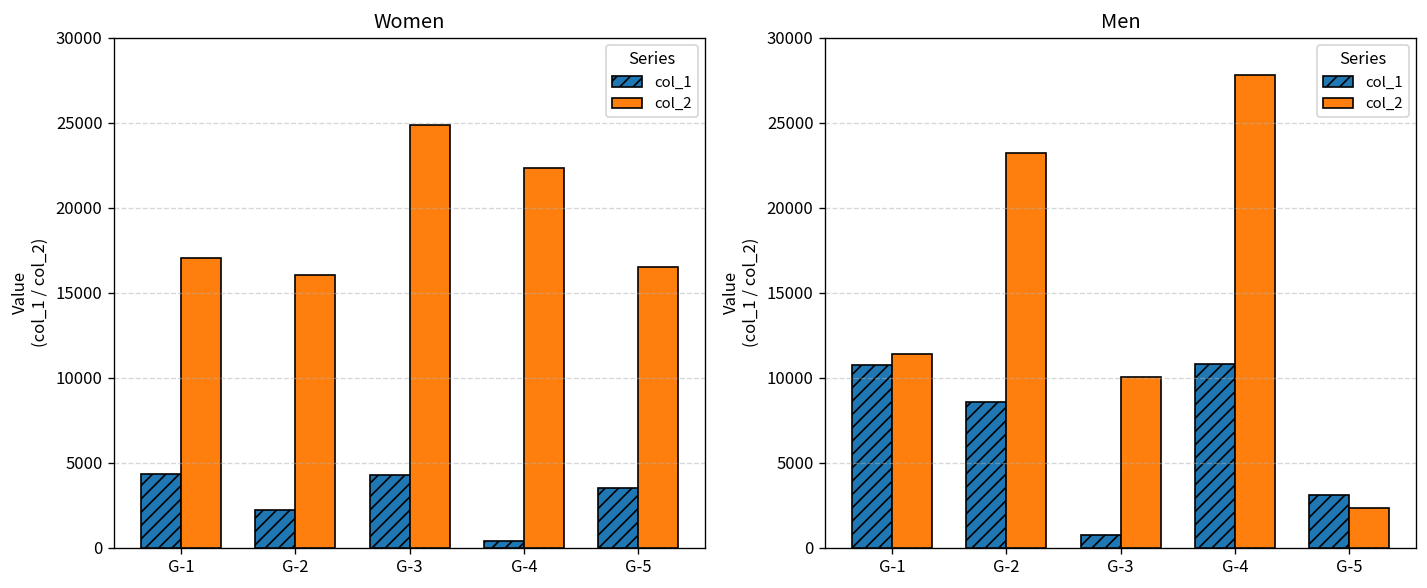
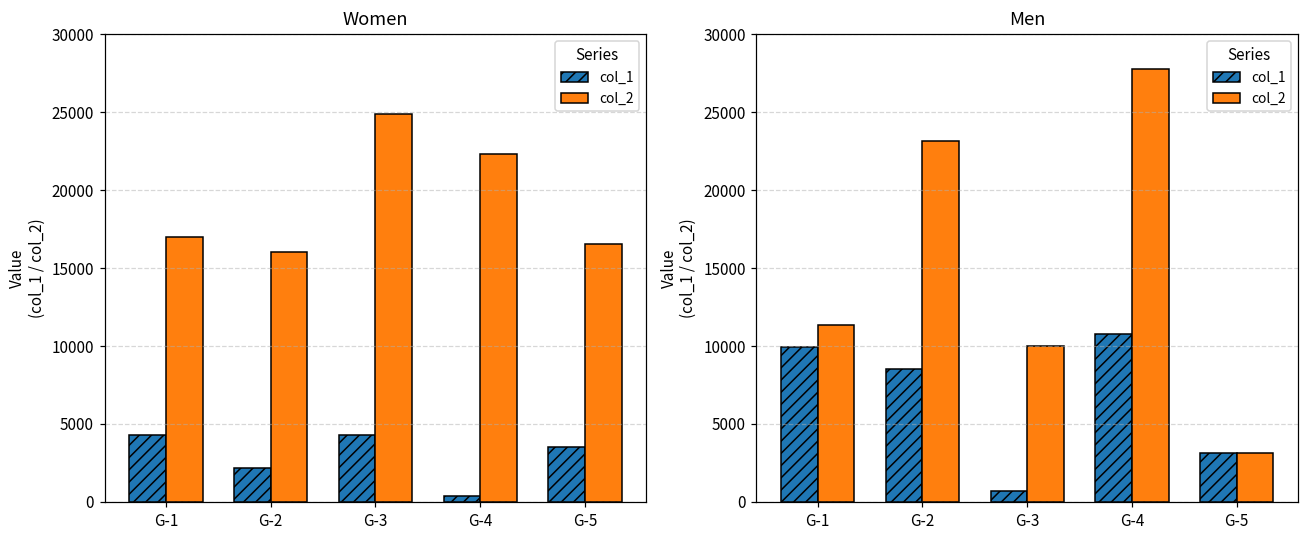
Men, col_1, G-1: 10700 -> 9900
Men, col_2, G-5: 2300 -> 3100
